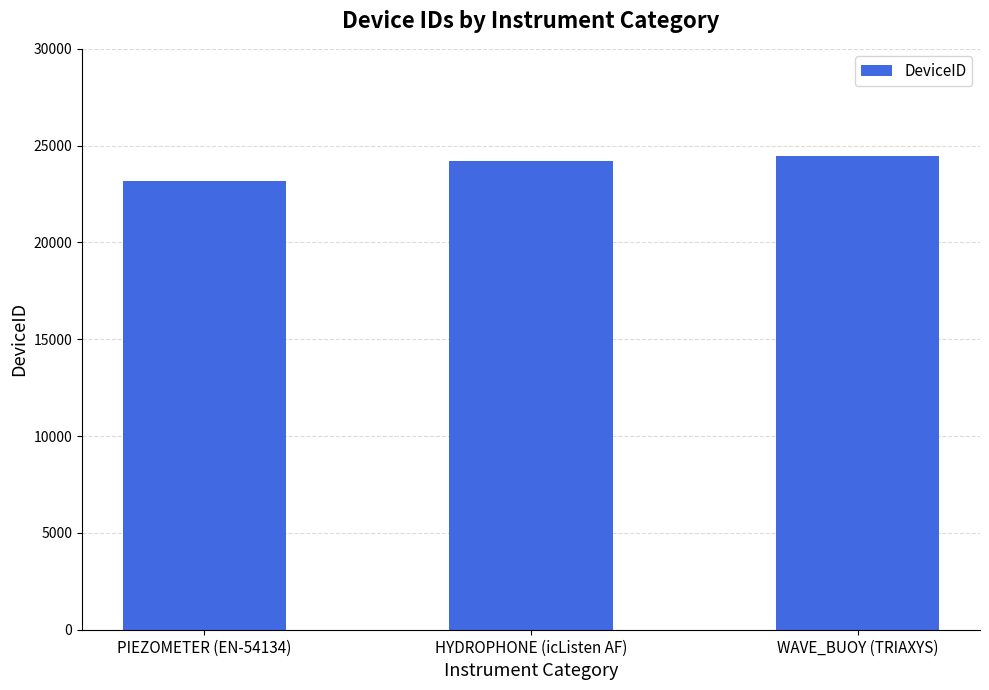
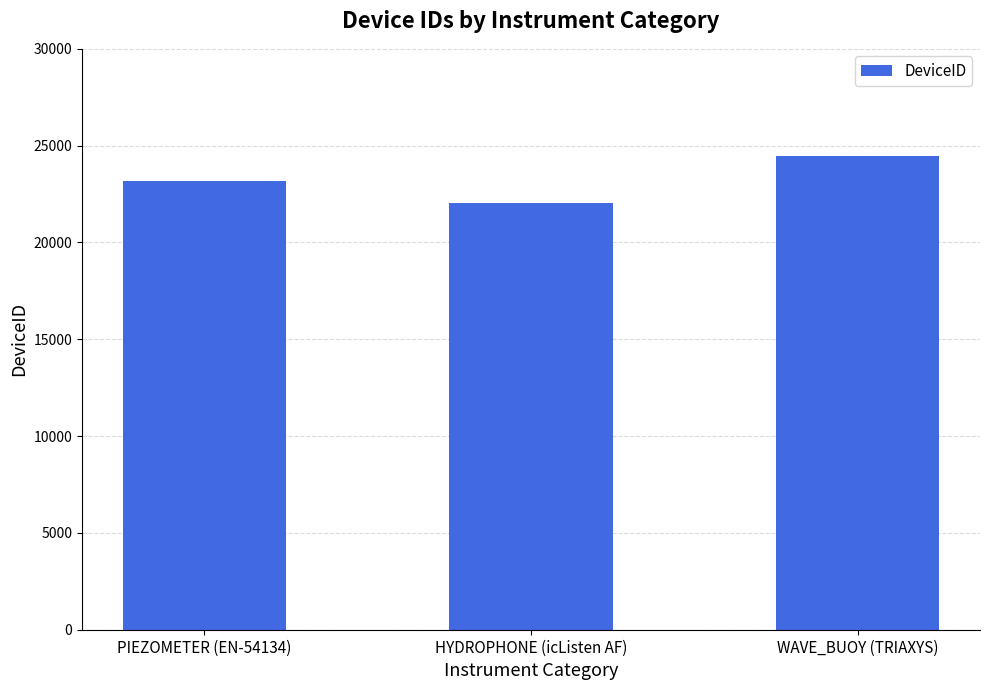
HYDROPHONE (icListen AF): 24200 -> 22000
